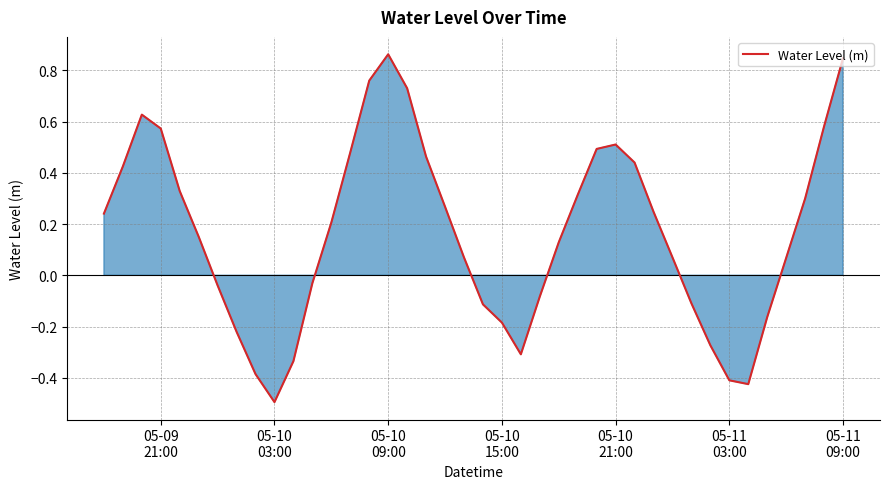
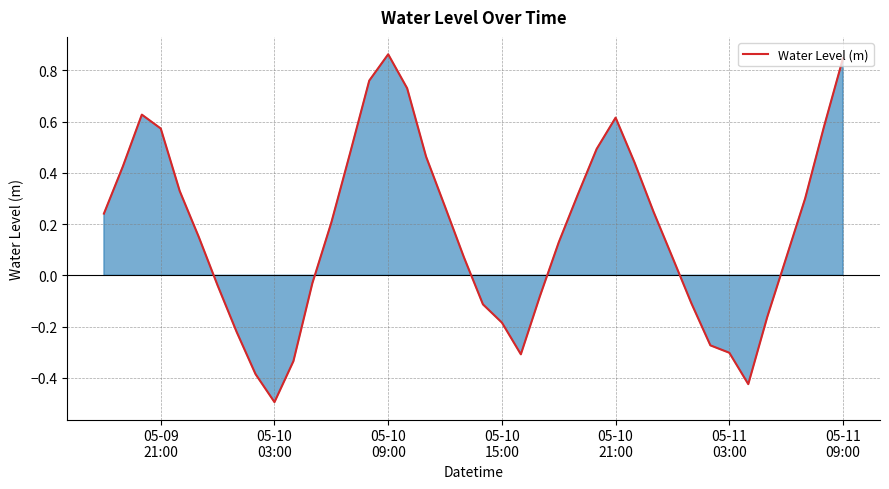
05-10 21:00: 0.51 -> 0.62
05-11 03:00: -0.41 -> -0.30
